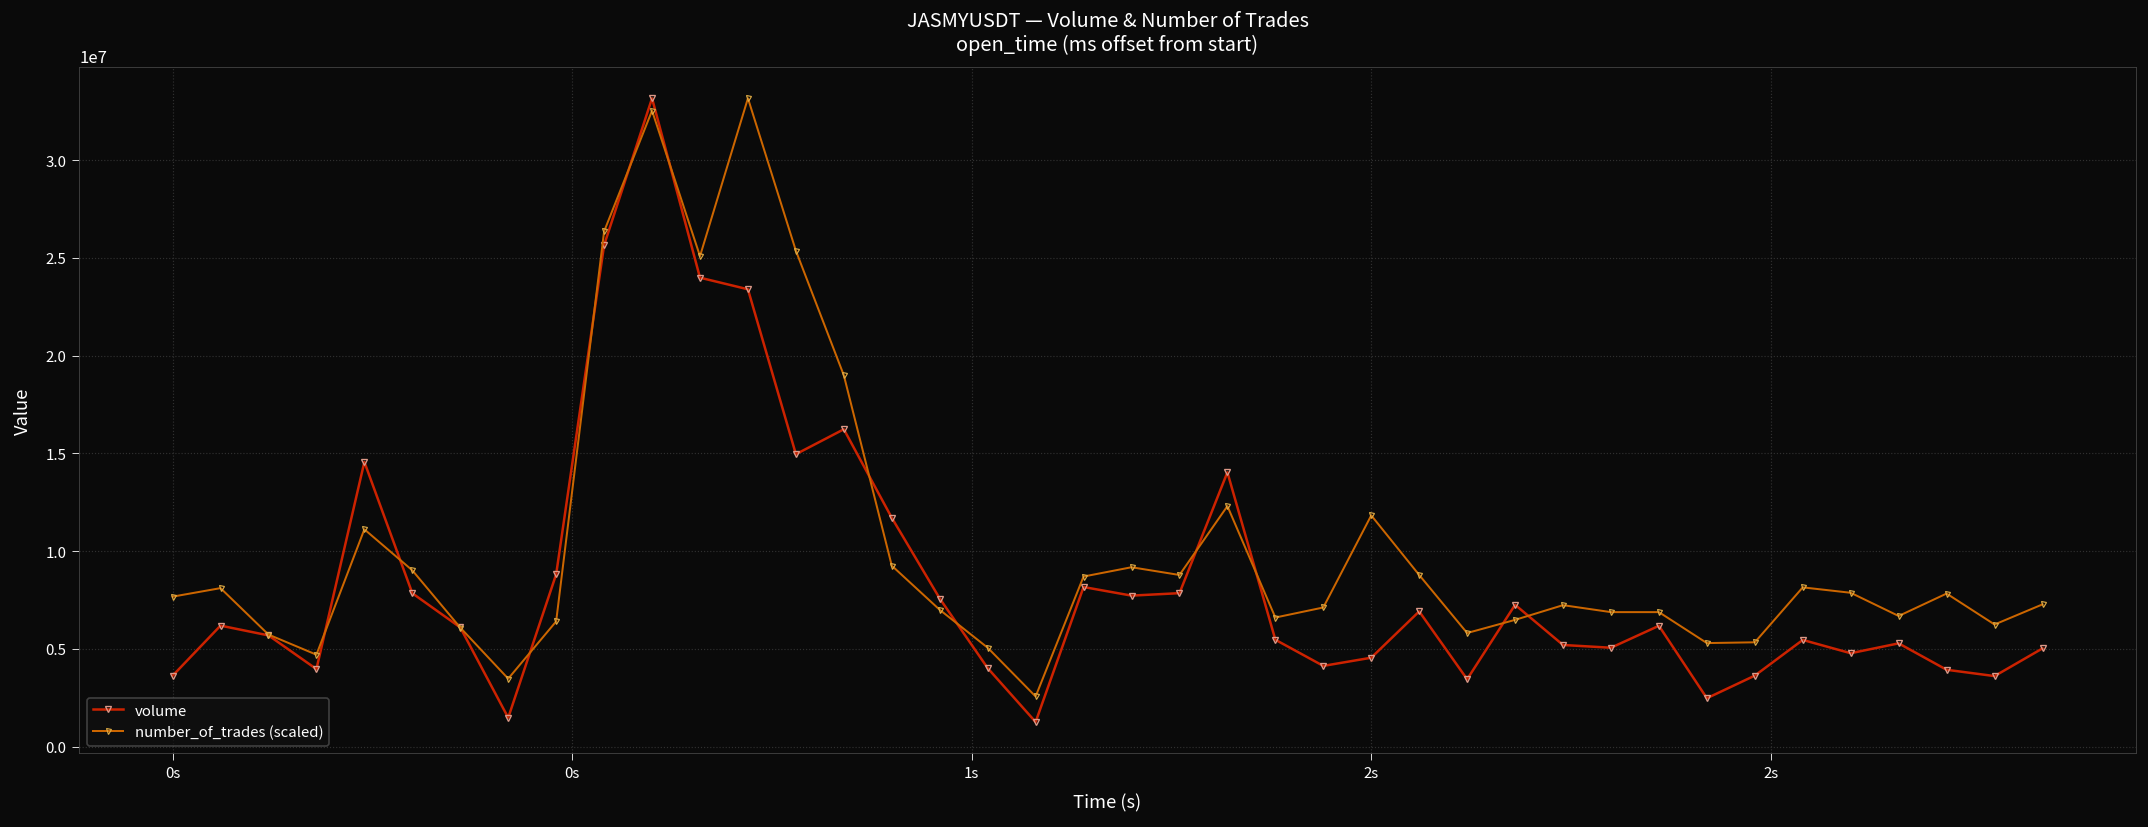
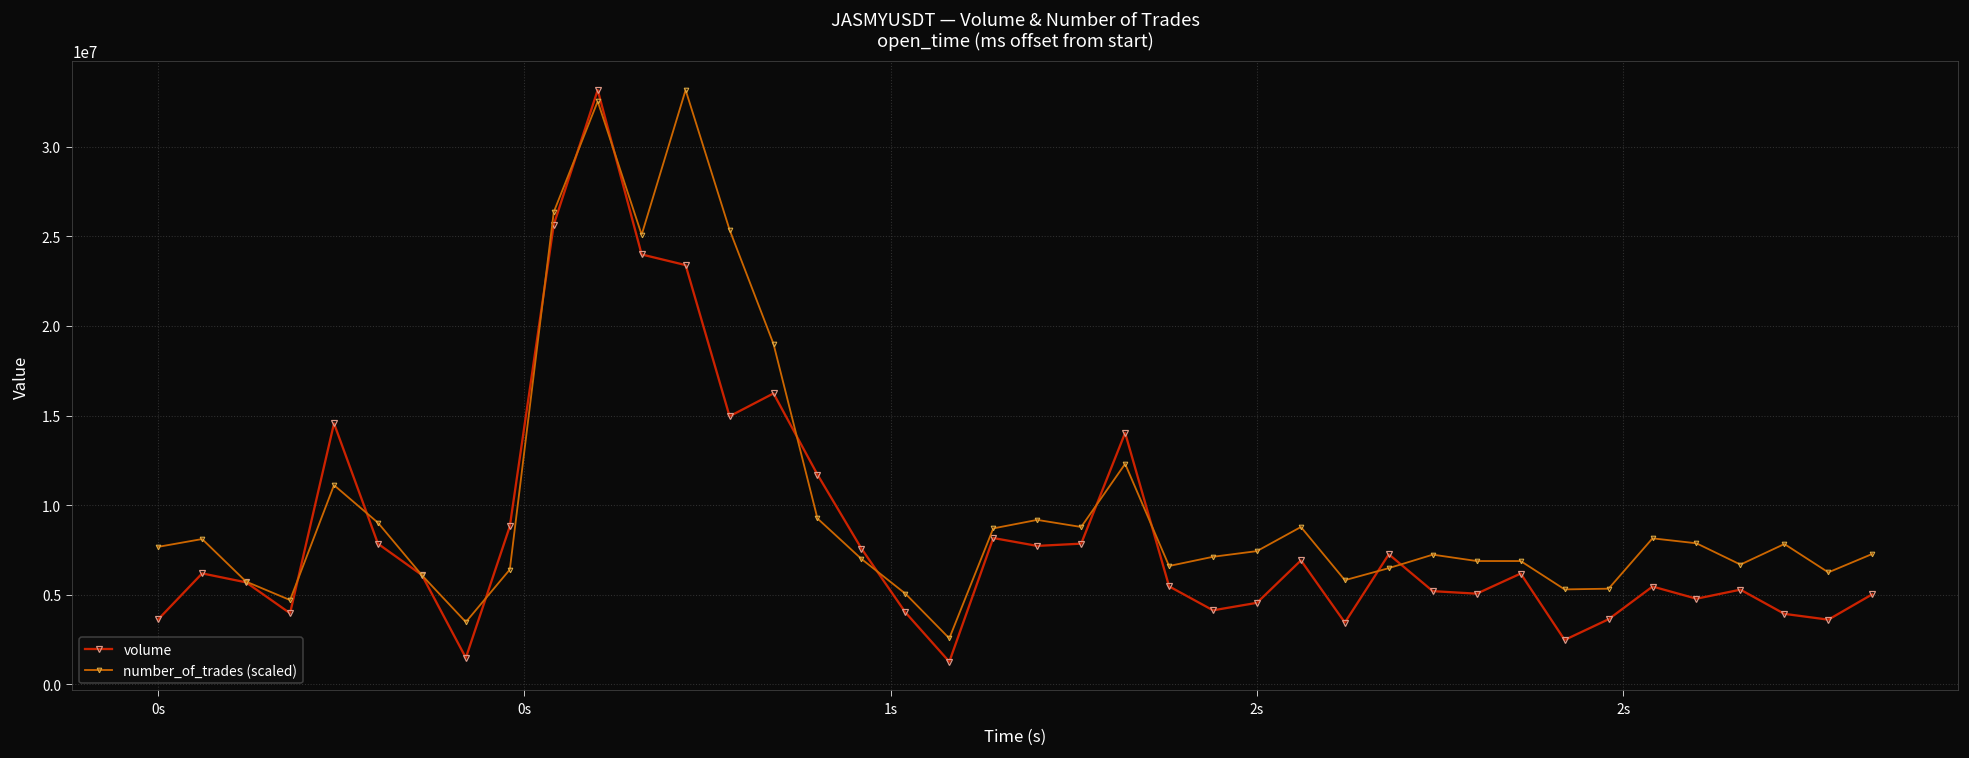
number_of_trades (scaled), 2s: 11800000 -> 7400000
